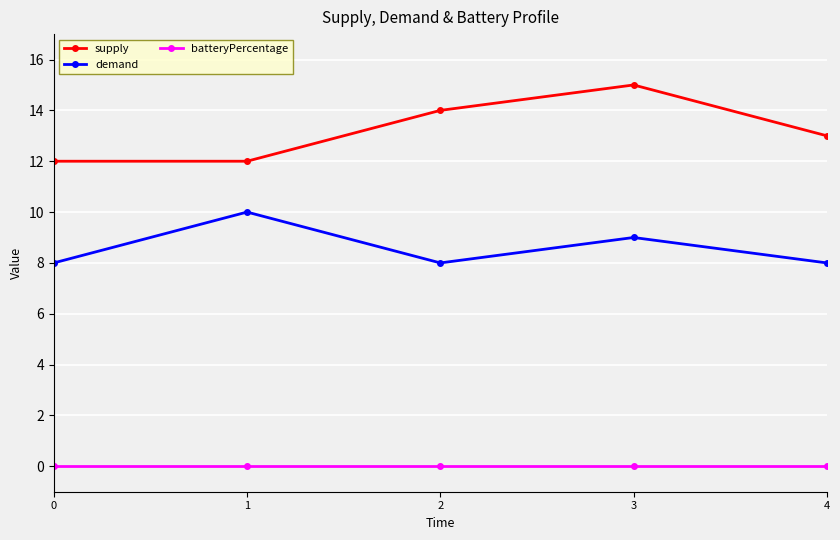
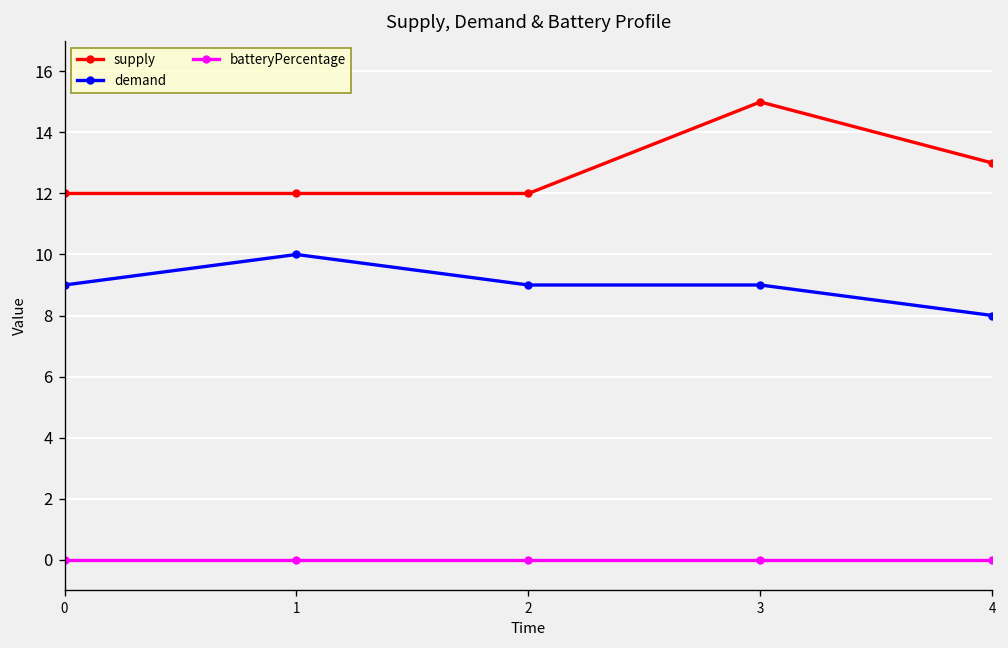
demand, 0: 8 -> 9
supply, 2: 14 -> 12
demand, 2: 8 -> 9
